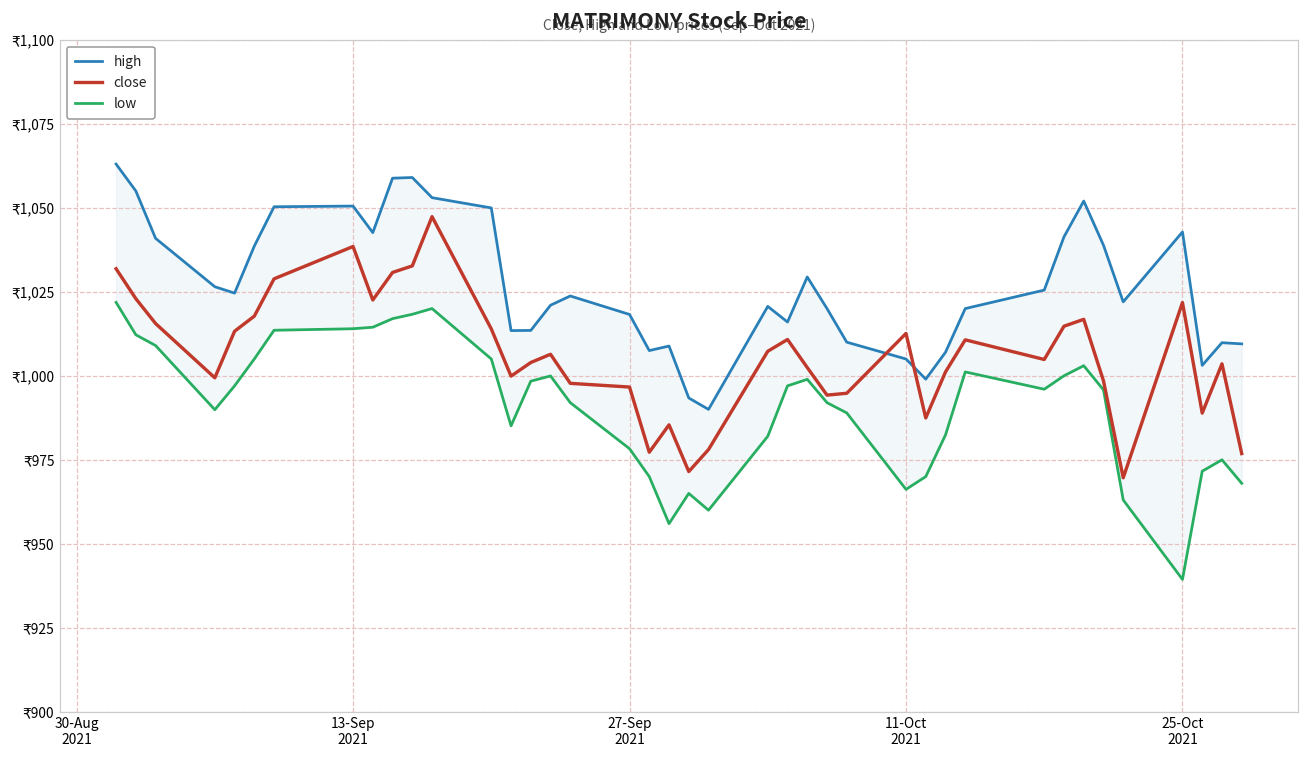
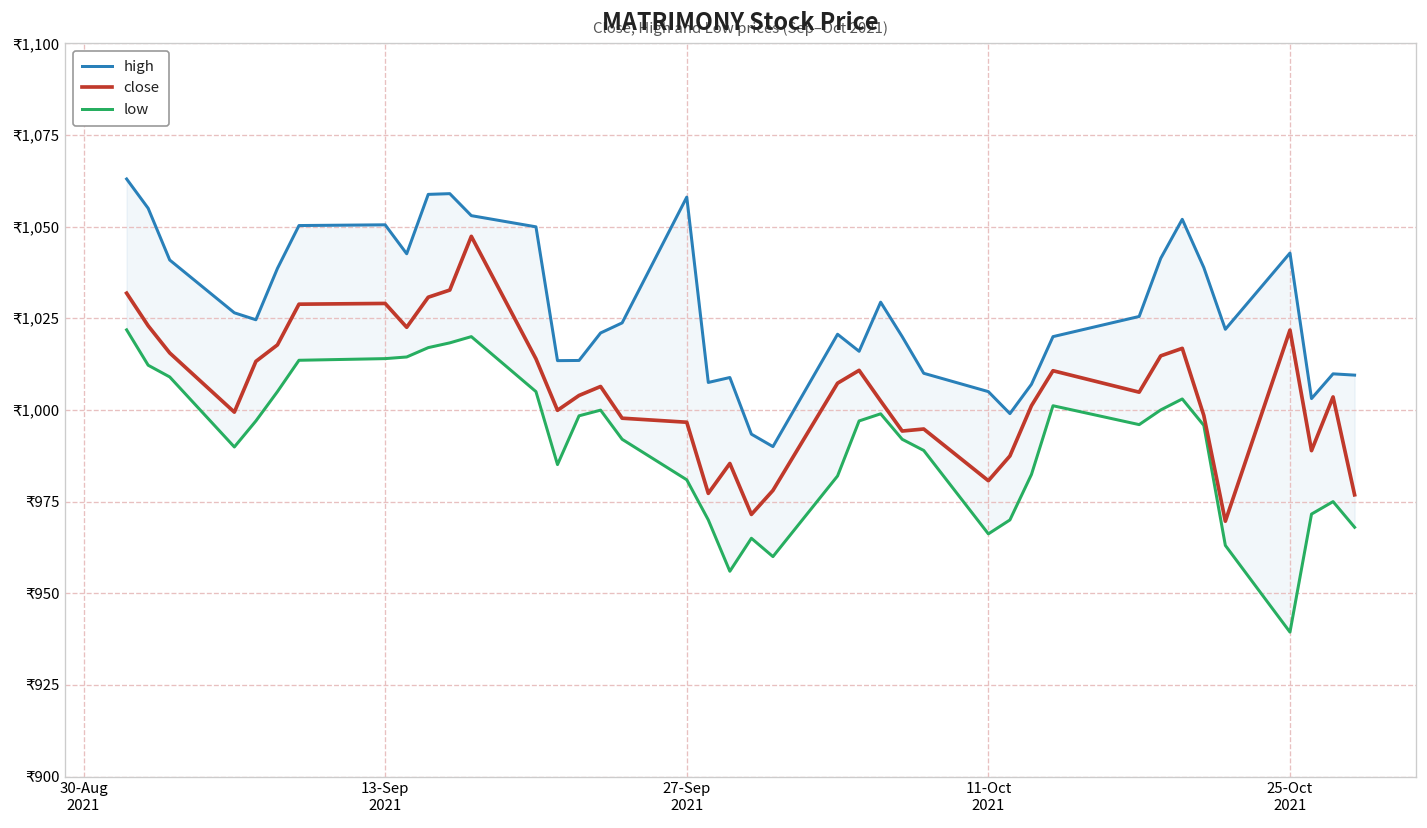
close, 13-Sep 2021: ₹1,038 -> ₹1,029
high, 27-Sep 2021: ₹1,018 -> ₹1,058
low, 27-Sep 2021: ₹978 -> ₹981
close, 11-Oct 2021: ₹1,013 -> ₹981
